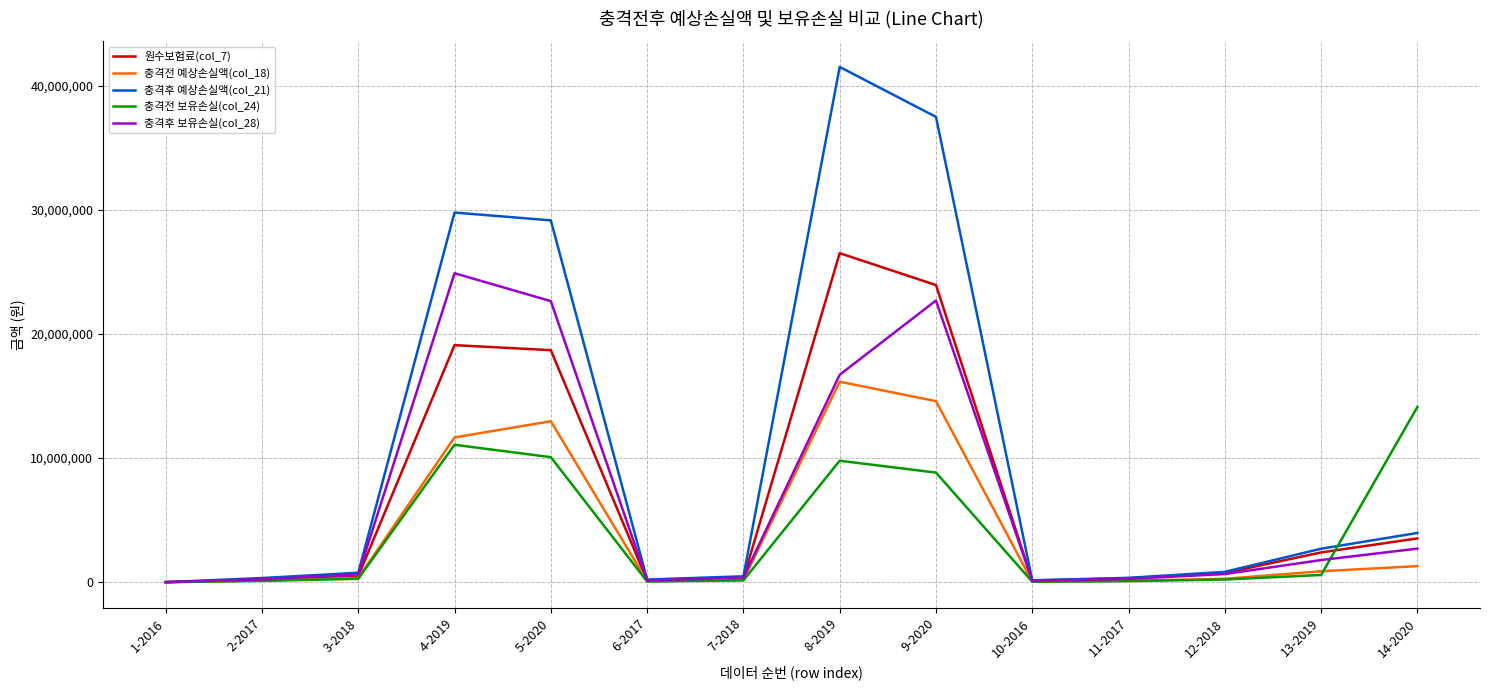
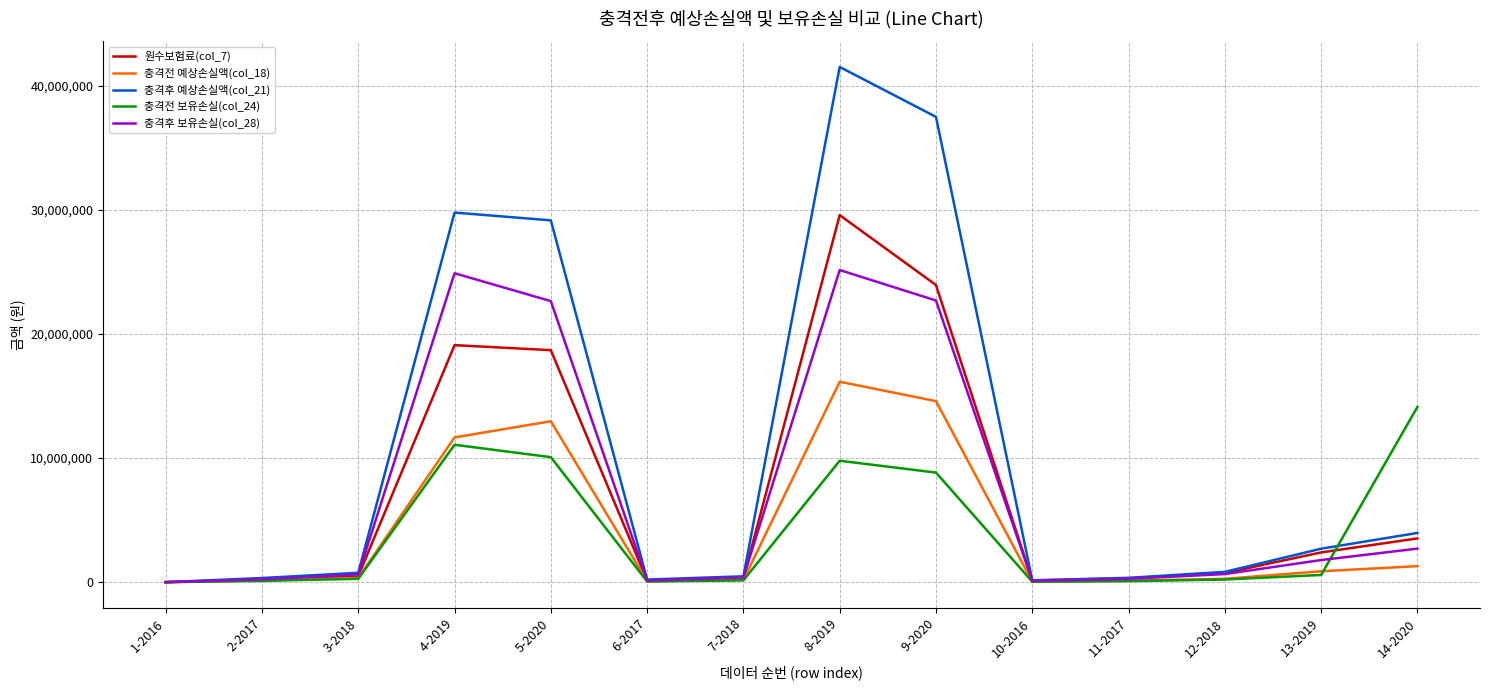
원수보험료(col_7), 8-2019: 26,500,000 -> 29,600,000
충격후 보유손실(col_28), 8-2019: 16,700,000 -> 25,200,000
